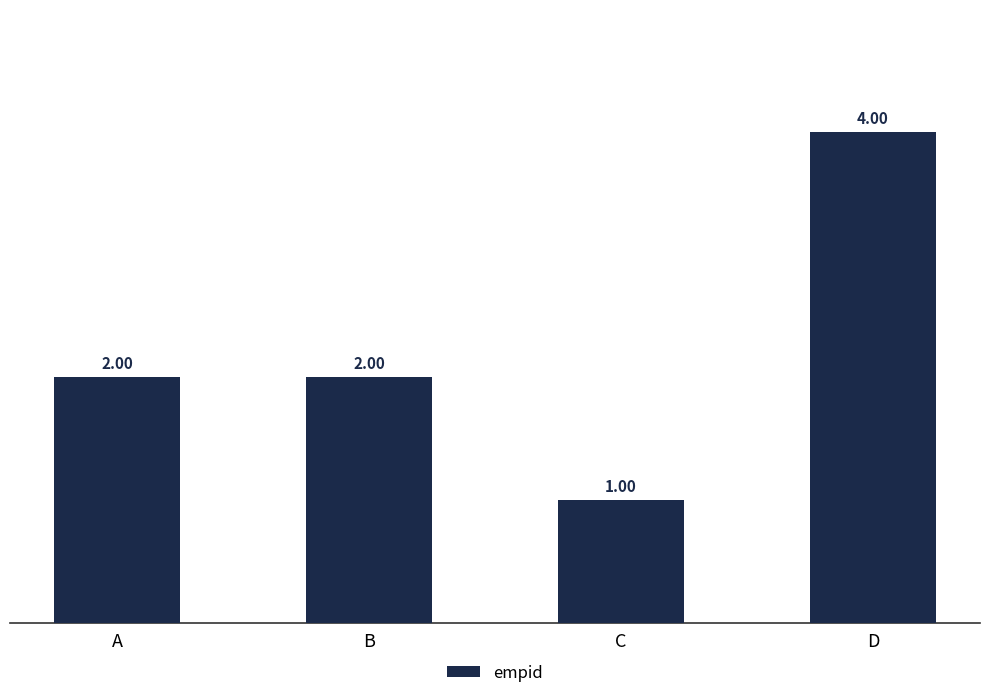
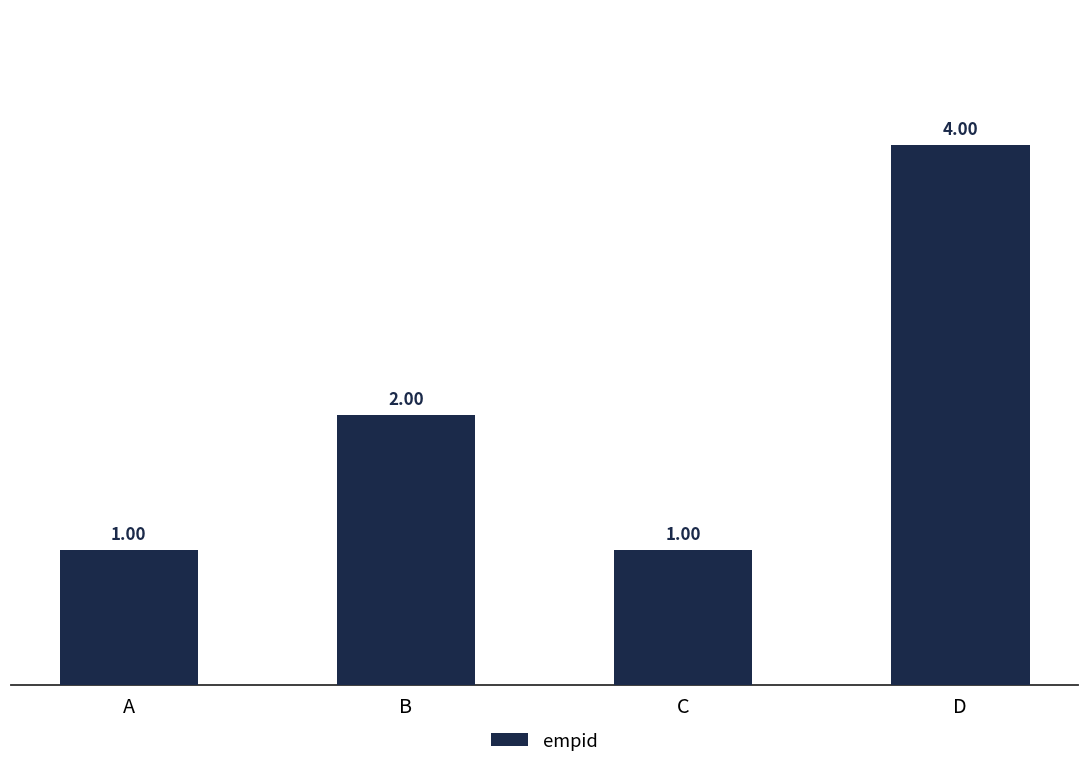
A: 2.00 -> 1.00
